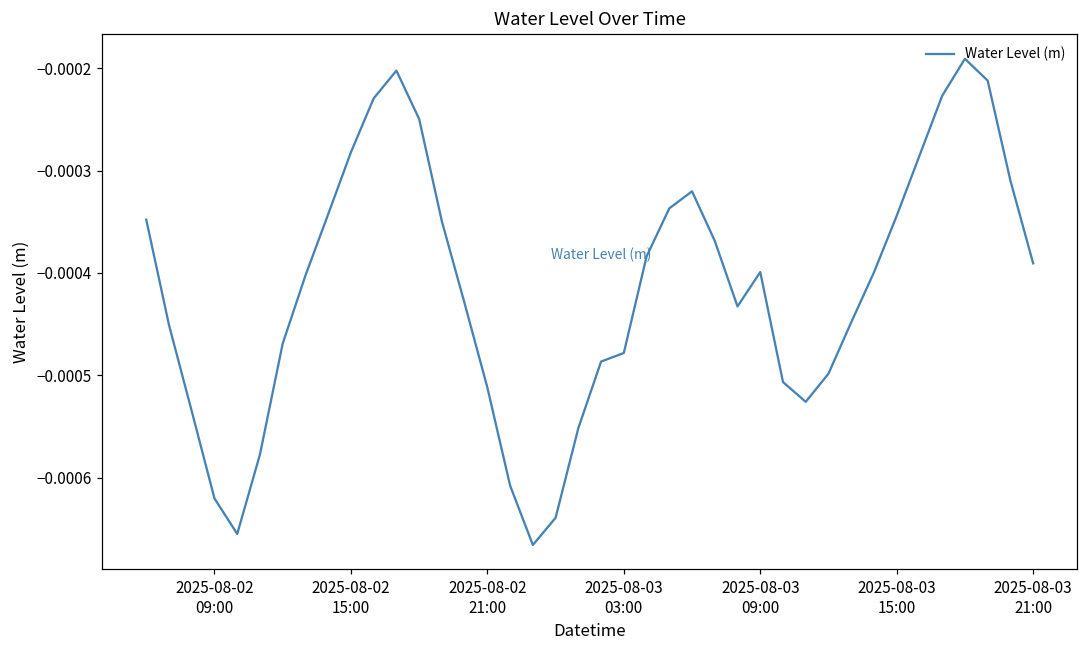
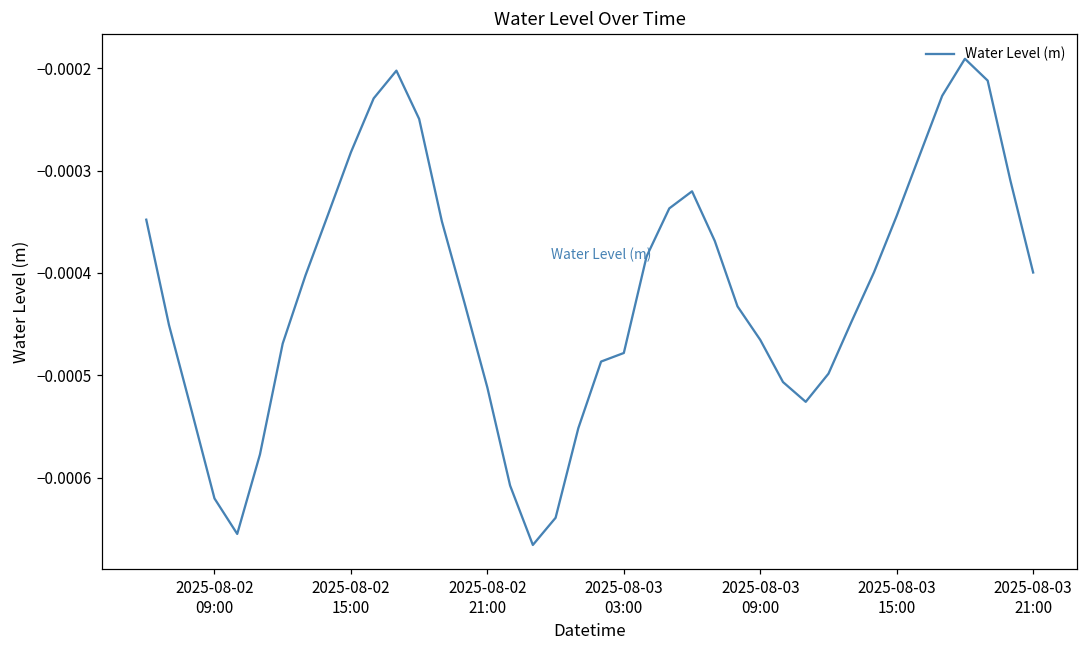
2025-08-03 09:00: -0.00040 -> -0.00047
2025-08-03 21:00: -0.00039 -> -0.00040
